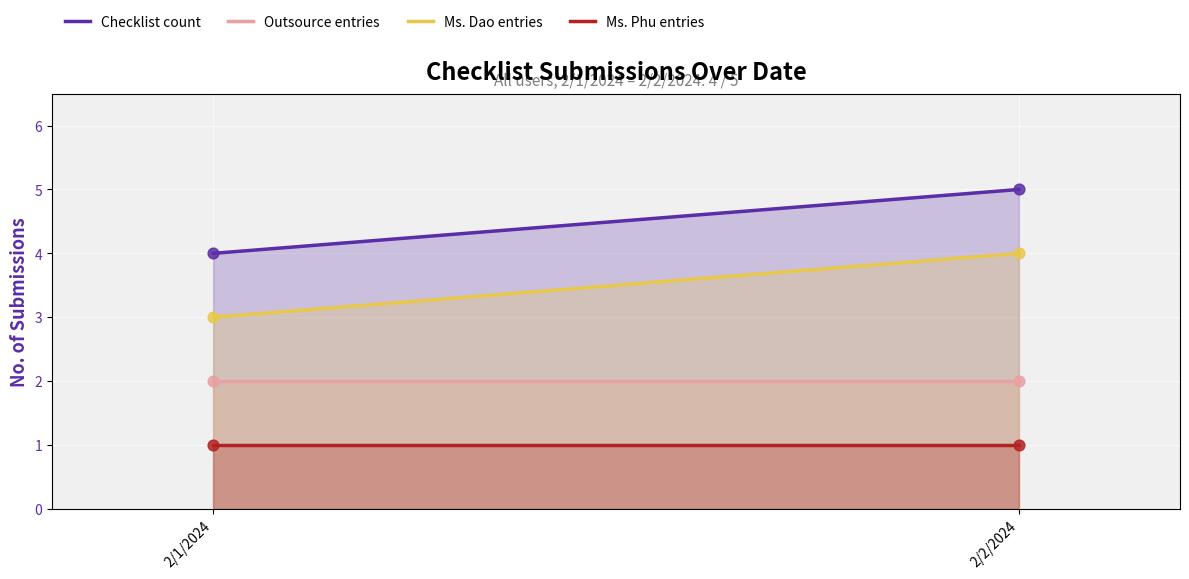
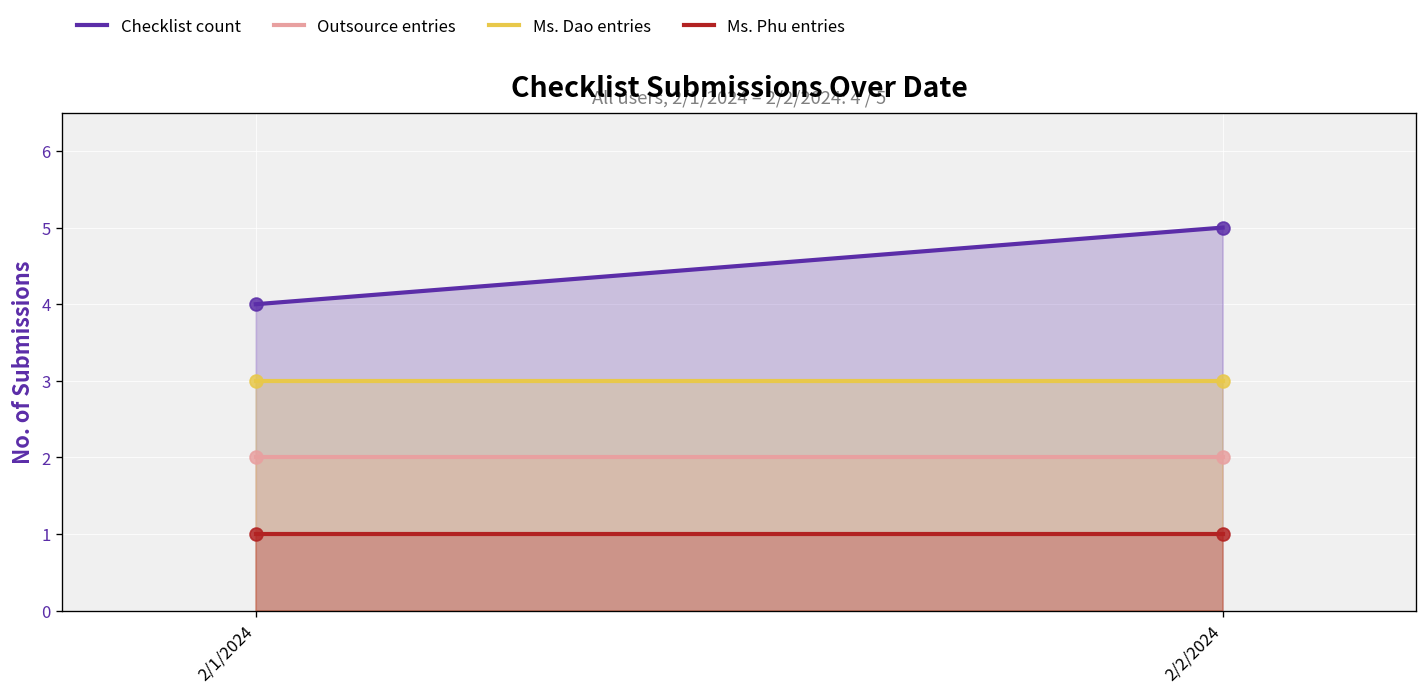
Ms. Dao entries, 2/2/2024: 4 -> 3
